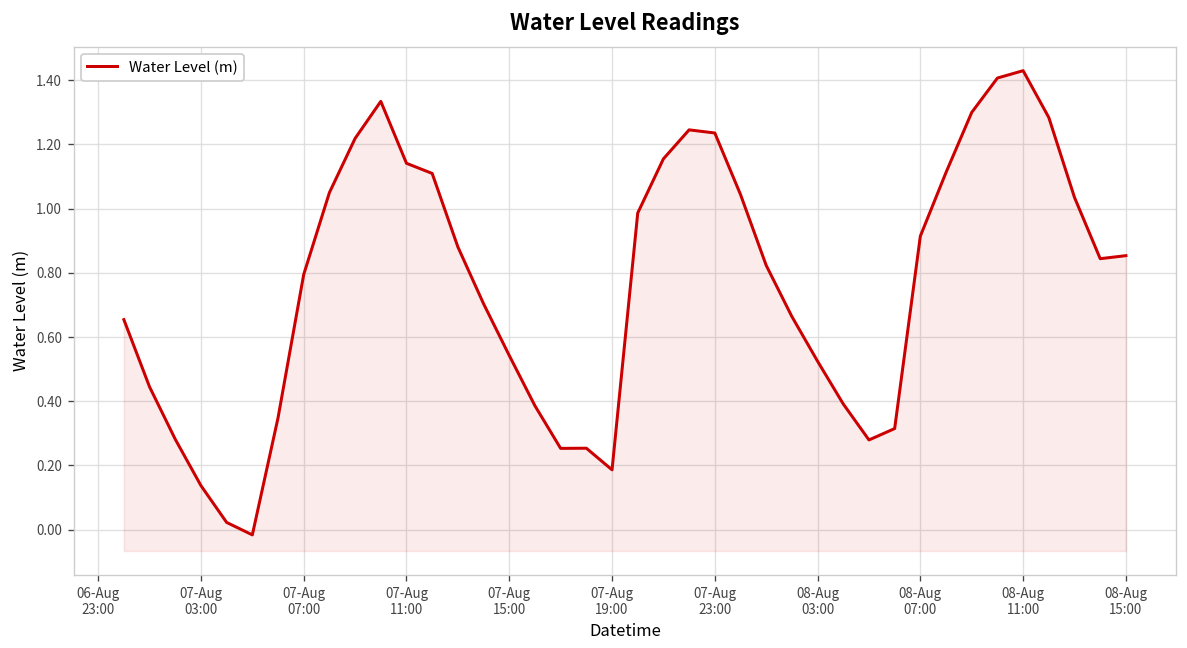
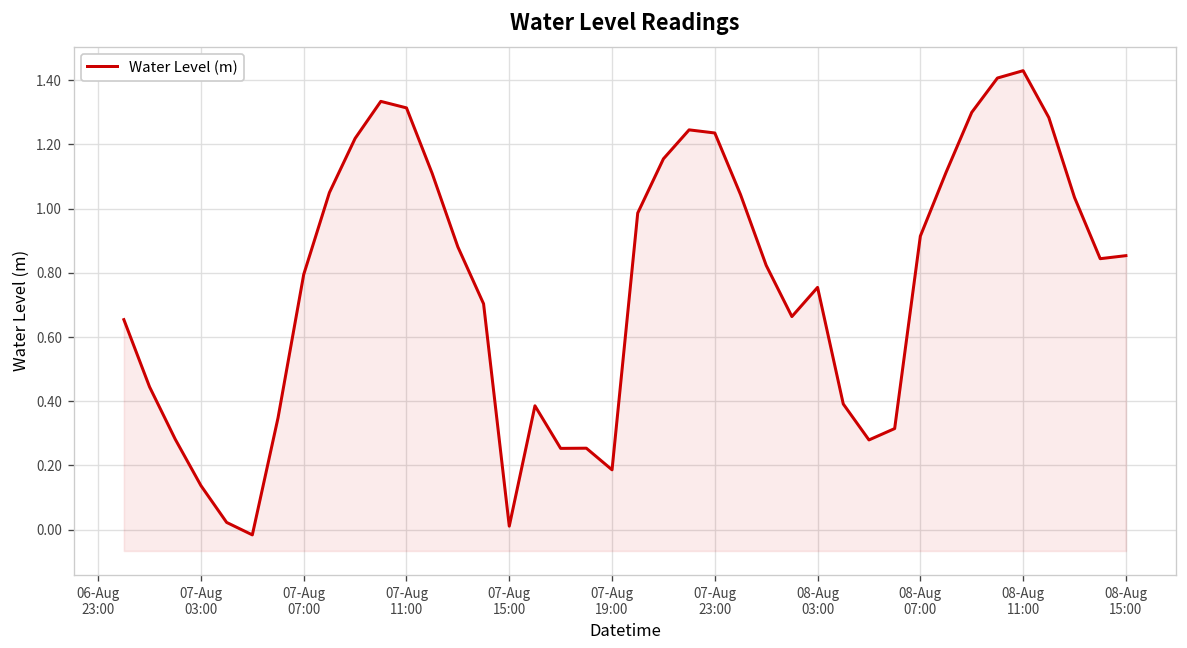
07-Aug 11:00: 1.14 -> 1.31
07-Aug 15:00: 0.54 -> 0.01
08-Aug 03:00: 0.52 -> 0.75
